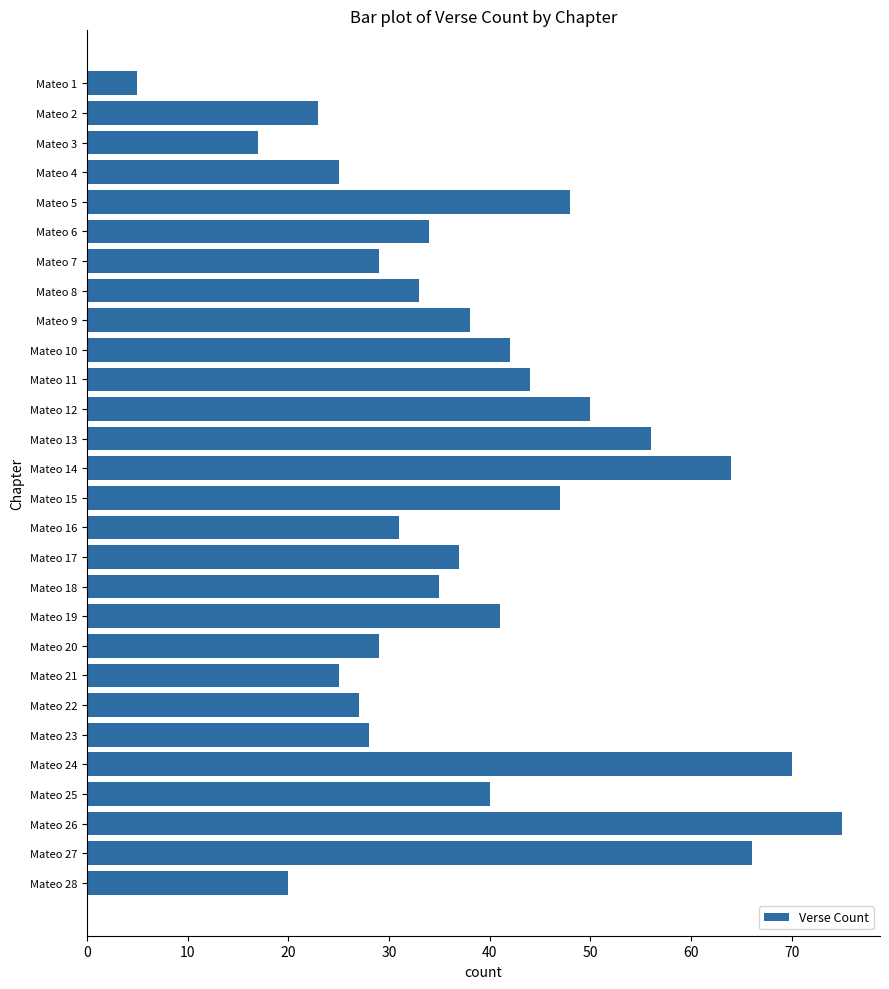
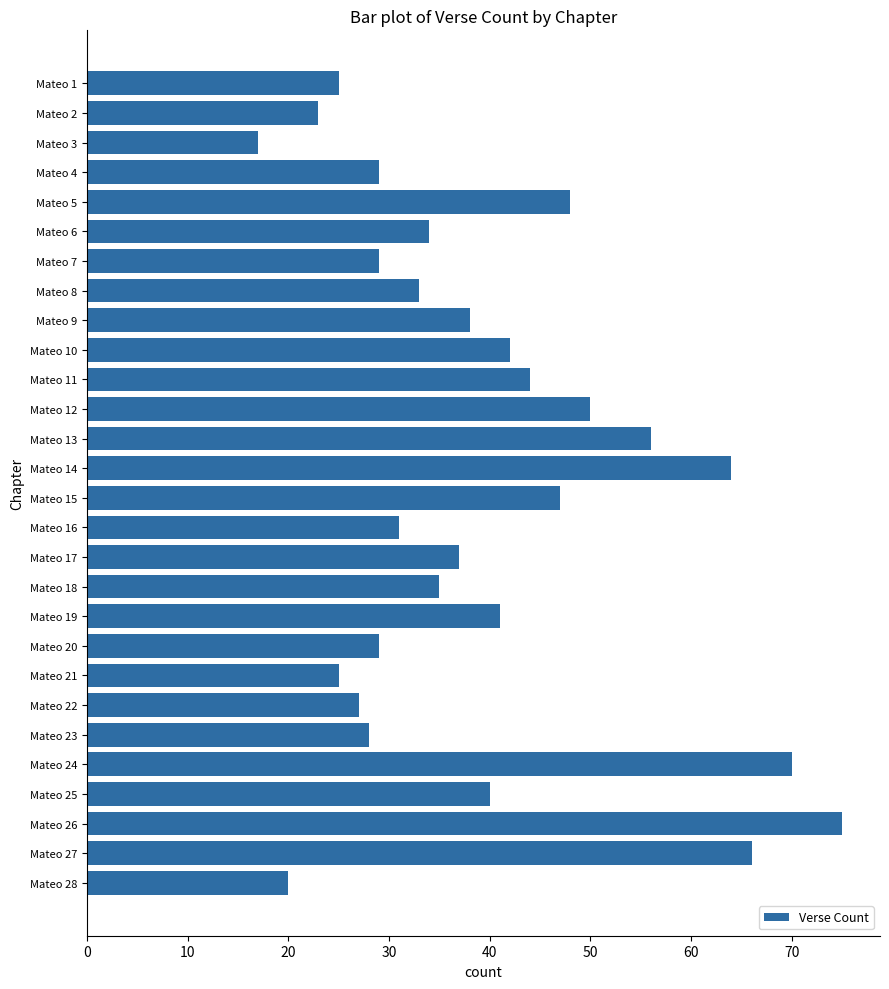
Mateo 1: 5 -> 25
Mateo 4: 25 -> 29
